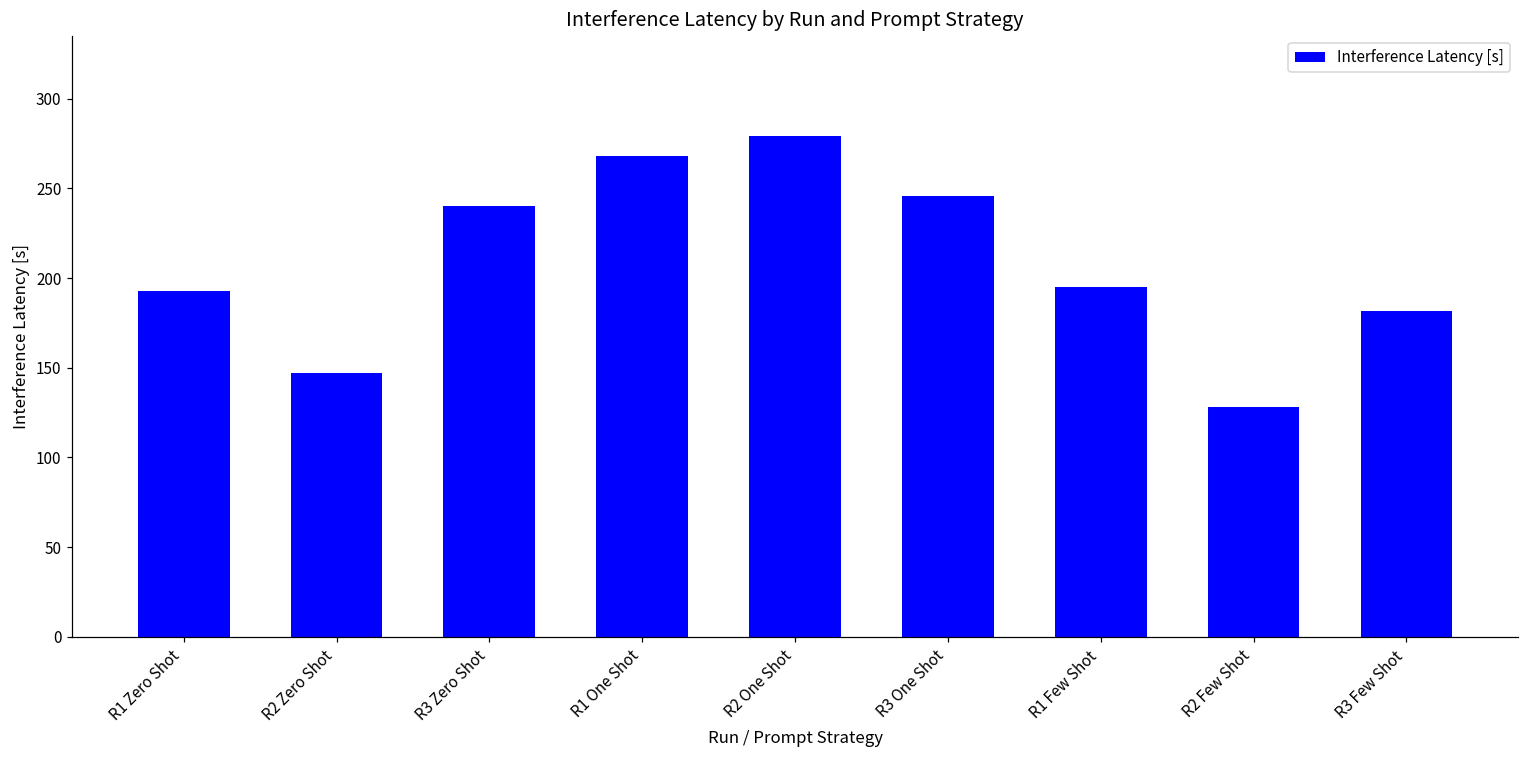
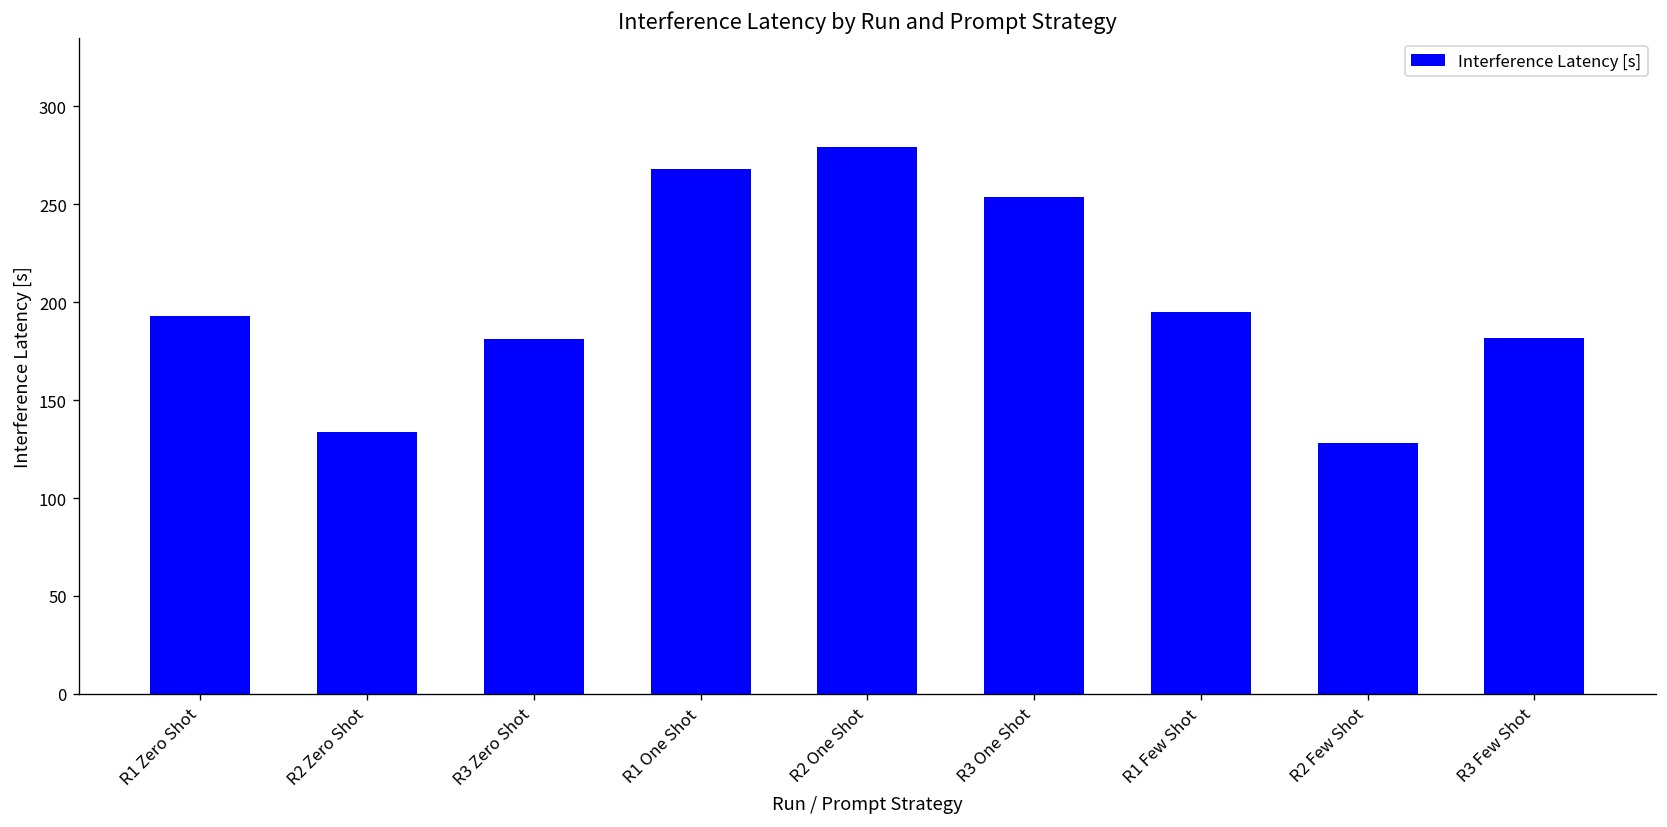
R2 Zero Shot: 147 -> 134
R3 Zero Shot: 240 -> 181
R3 One Shot: 246 -> 254
